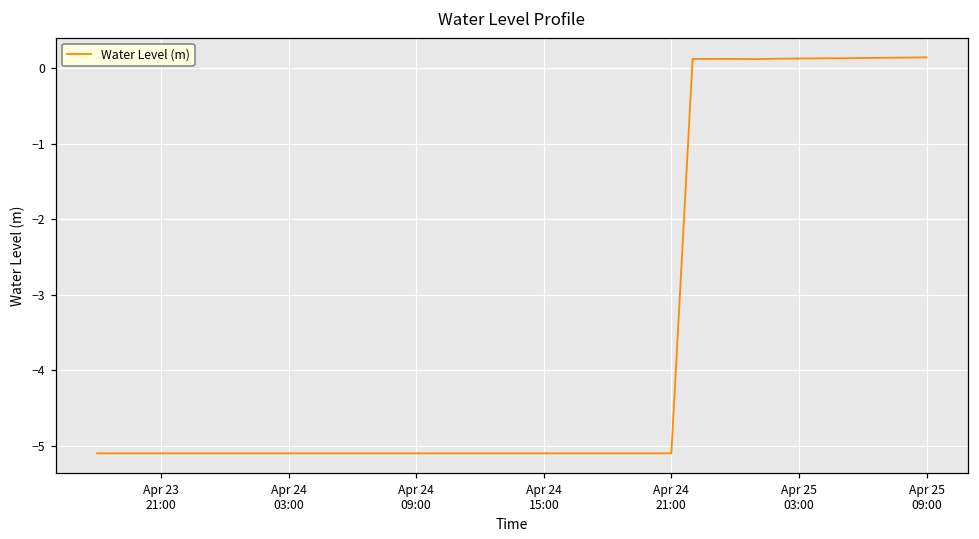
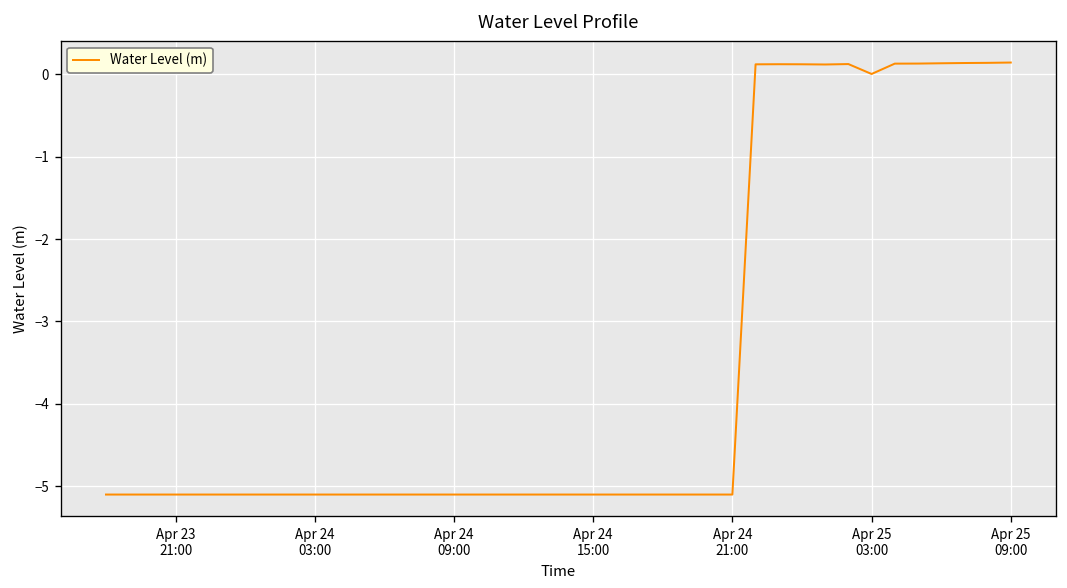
Apr 25 03:00: 0.1 -> 0.0
